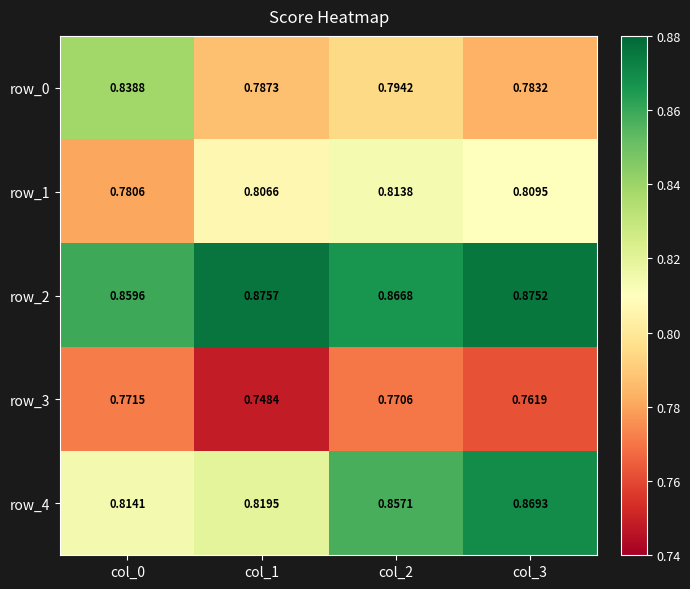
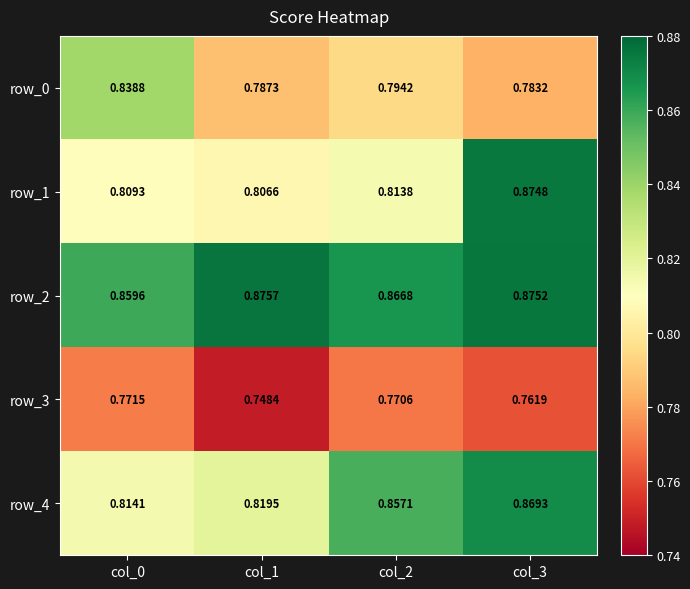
row_1, col_0: 0.7806 -> 0.8093
row_1, col_3: 0.8095 -> 0.8748
